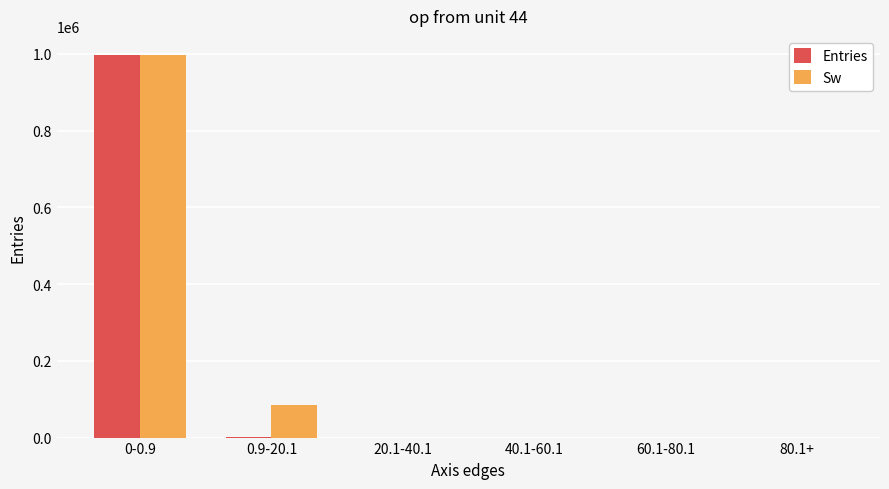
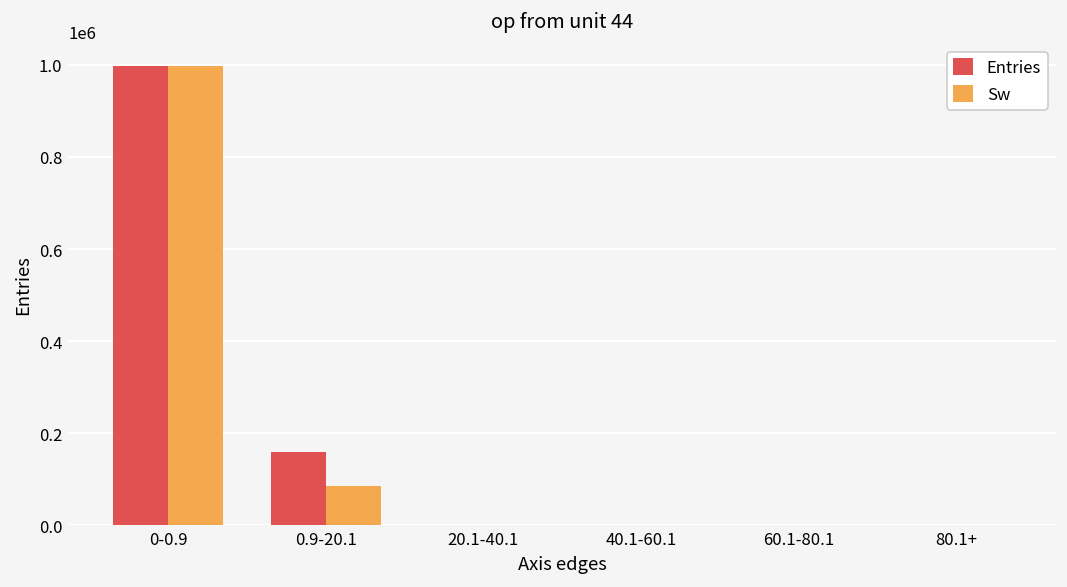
Entries, 0.9-20.1: 0 -> 160000
